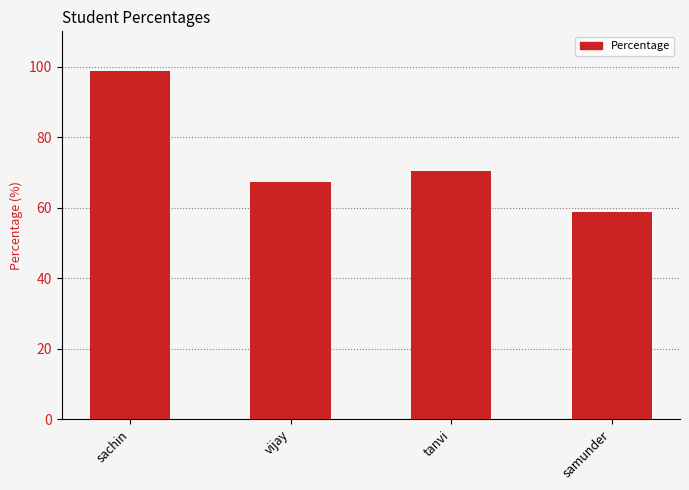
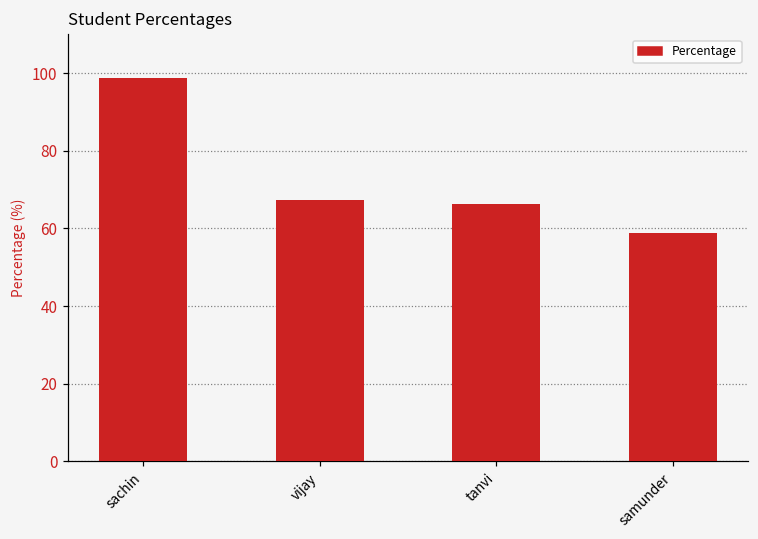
tanvi: 70 -> 66
